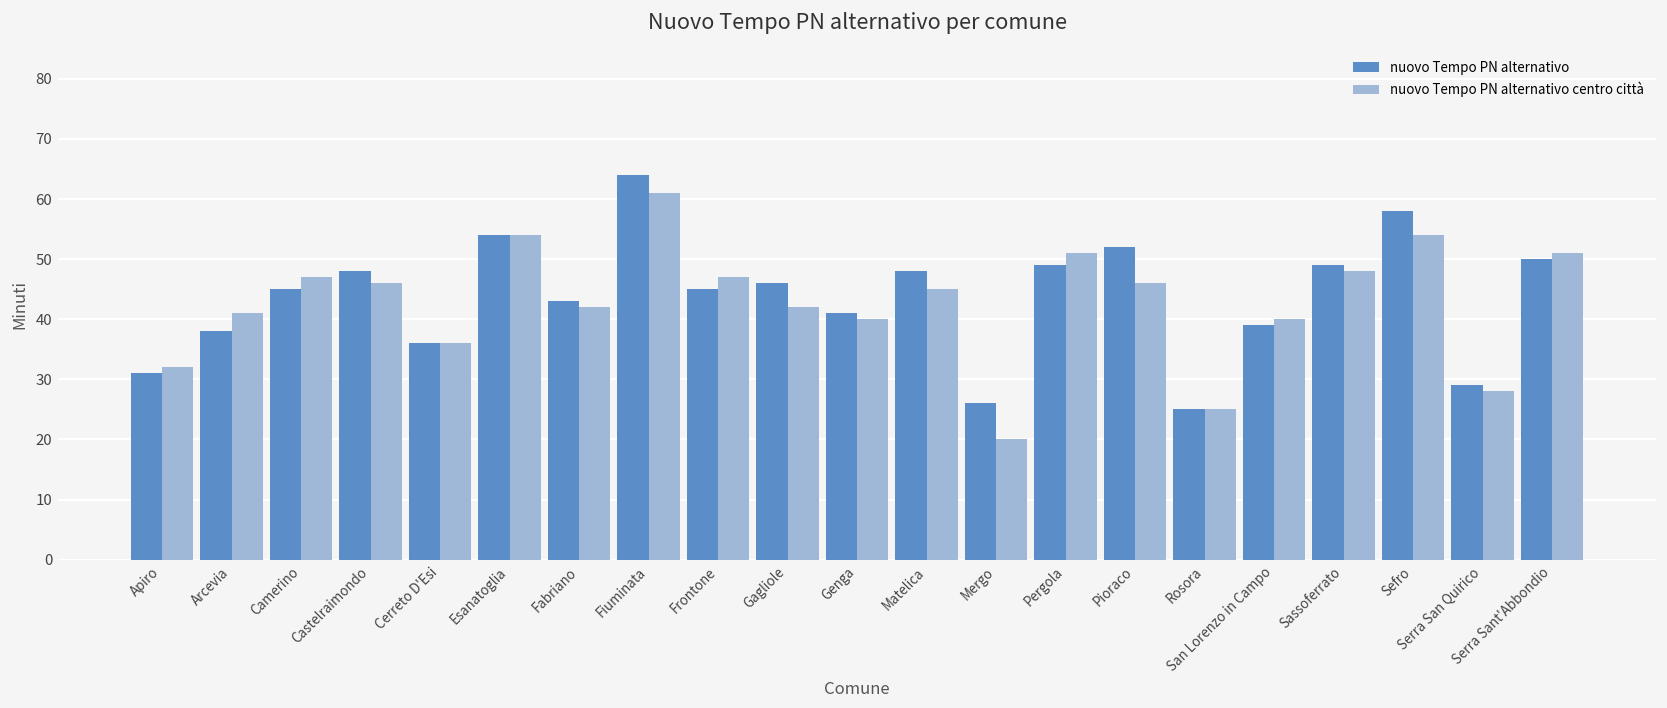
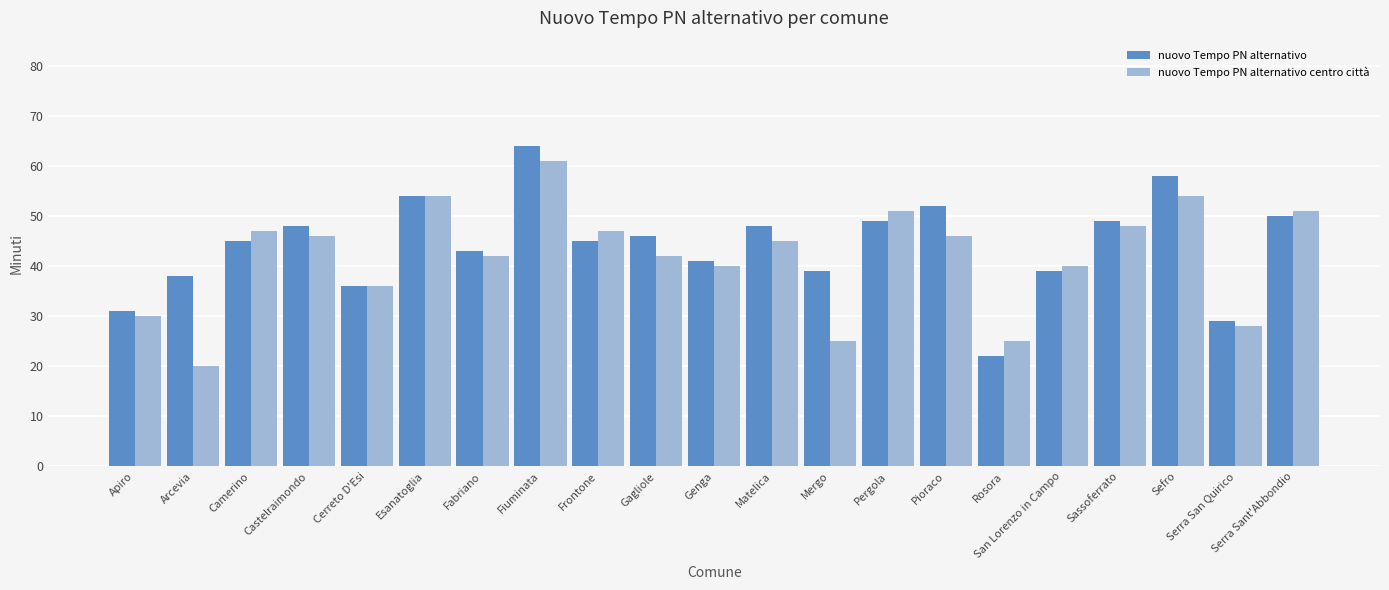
nuovo Tempo PN alternativo centro città, Apiro: 32 -> 30
nuovo Tempo PN alternativo centro città, Arcevia: 41 -> 20
nuovo Tempo PN alternativo, Mergo: 26 -> 39
nuovo Tempo PN alternativo centro città, Mergo: 20 -> 25
nuovo Tempo PN alternativo, Rosora: 25 -> 22
